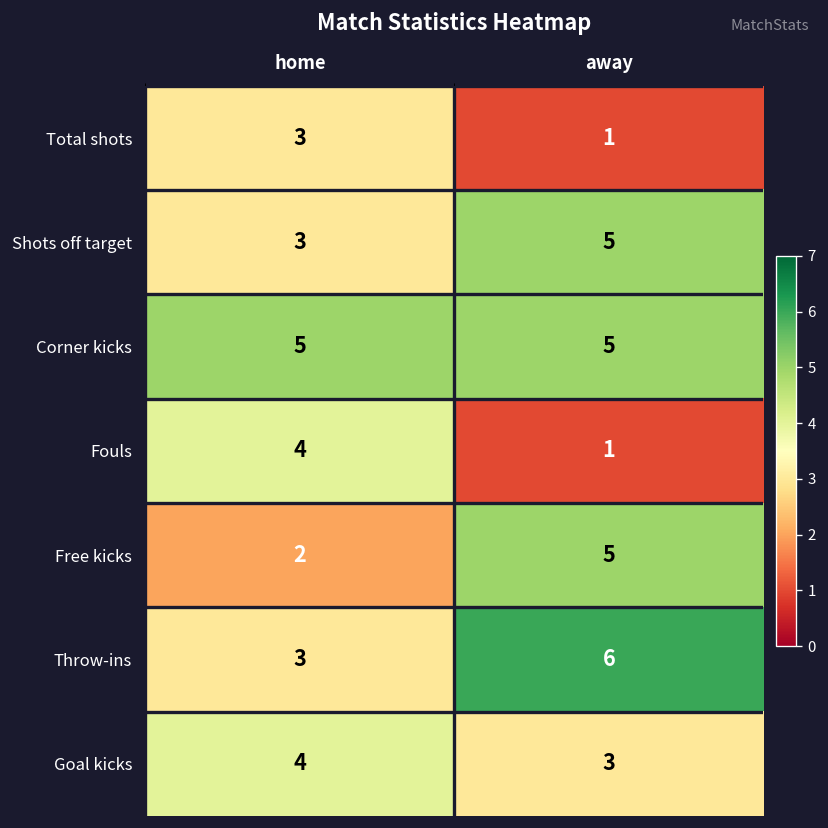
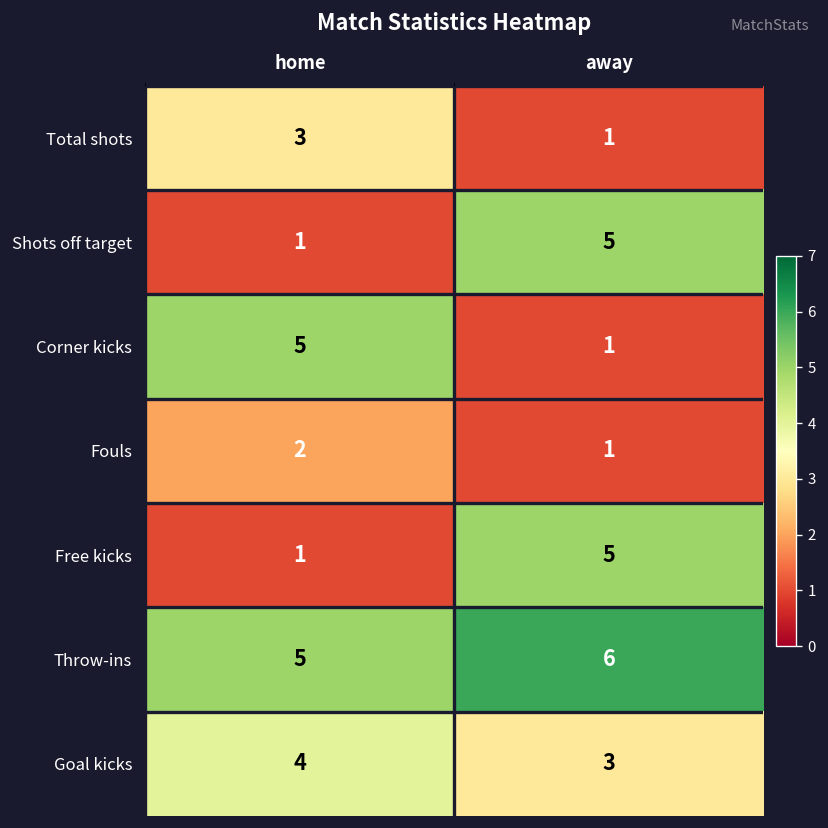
Shots off target, home: 3 -> 1
Corner kicks, away: 5 -> 1
Fouls, home: 4 -> 2
Free kicks, home: 2 -> 1
Throw-ins, home: 3 -> 5
